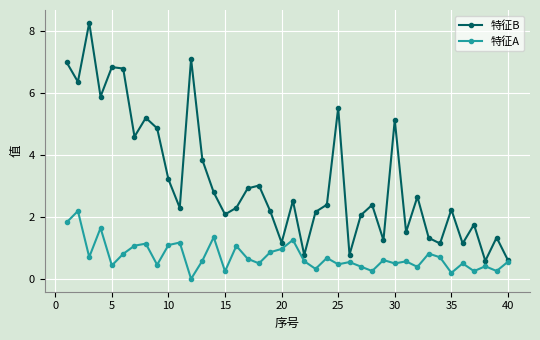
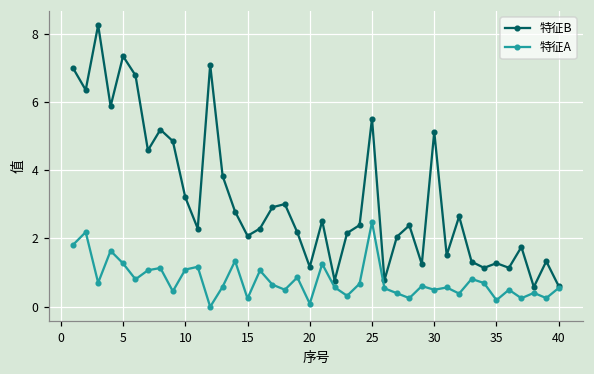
特征B, 5: 6.8 -> 7.3
特征A, 5: 0.4 -> 1.3
特征A, 20: 1.0 -> 0.1
特征A, 25: 0.5 -> 2.5
特征B, 35: 2.2 -> 1.3
